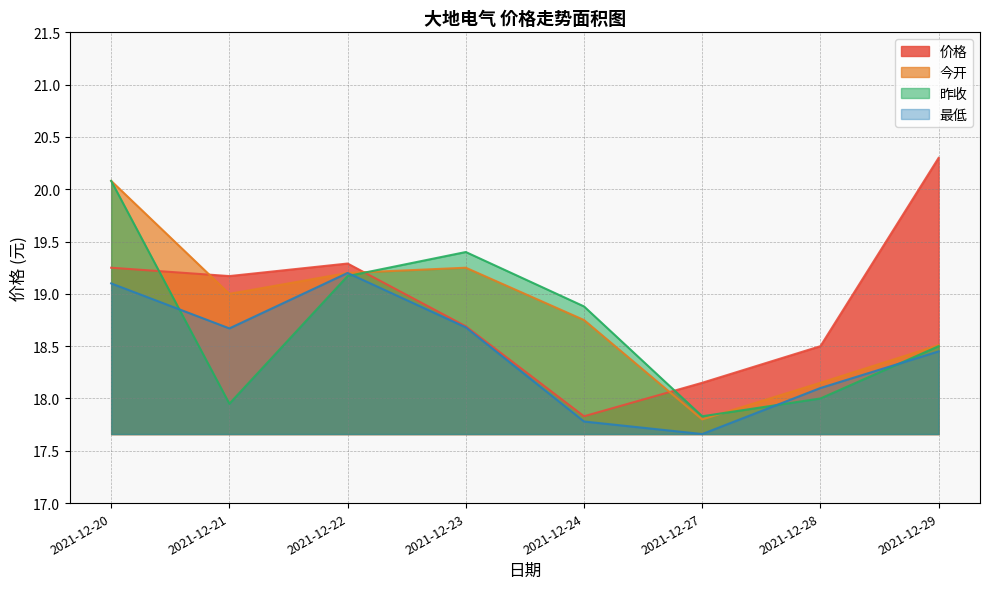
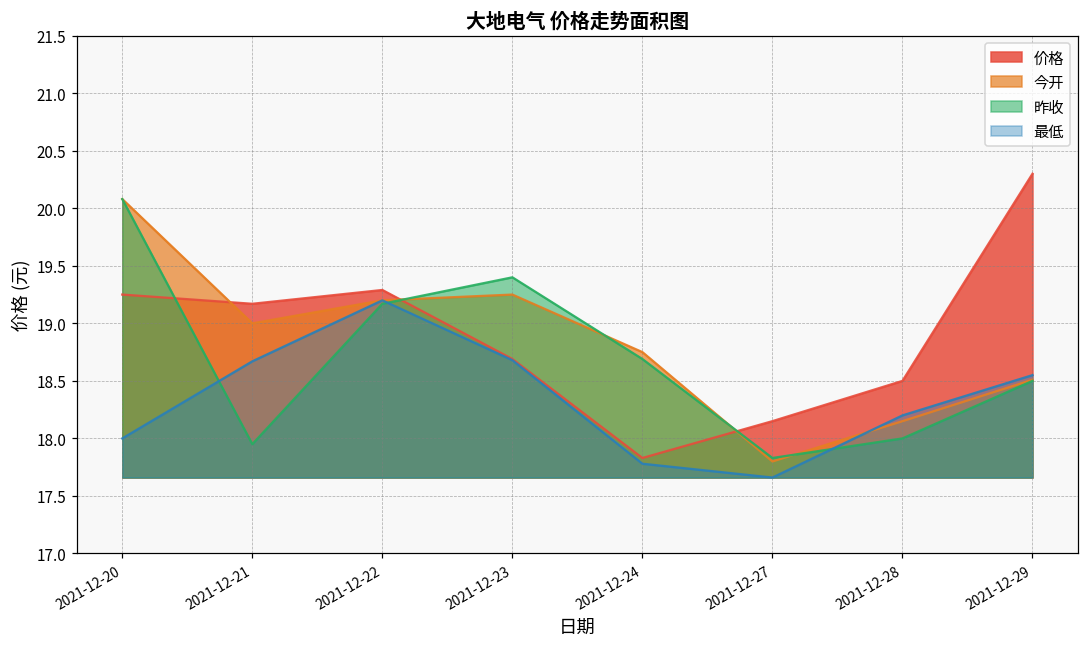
最低, 2021-12-20: 19.1 -> 18.0
昨收, 2021-12-24: 18.88 -> 18.69
最低, 2021-12-28: 18.1 -> 18.2
最低, 2021-12-29: 18.45 -> 18.55
